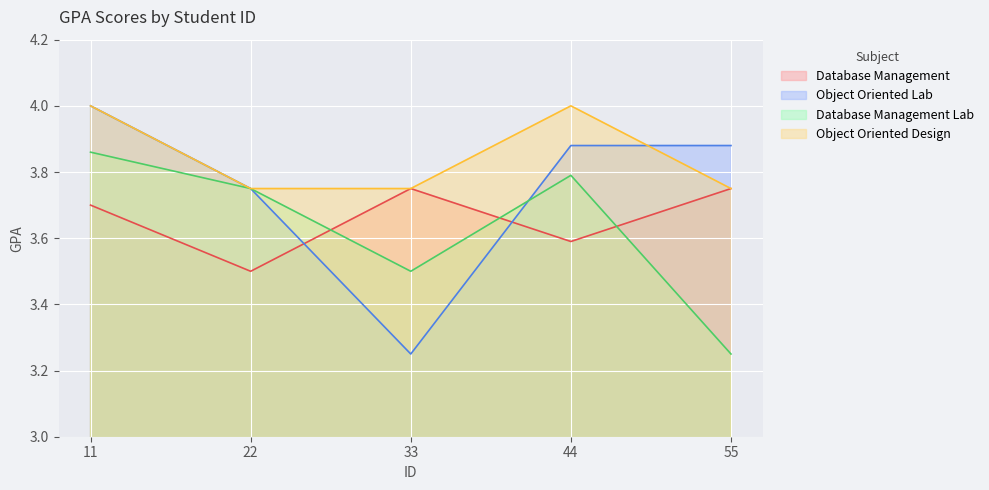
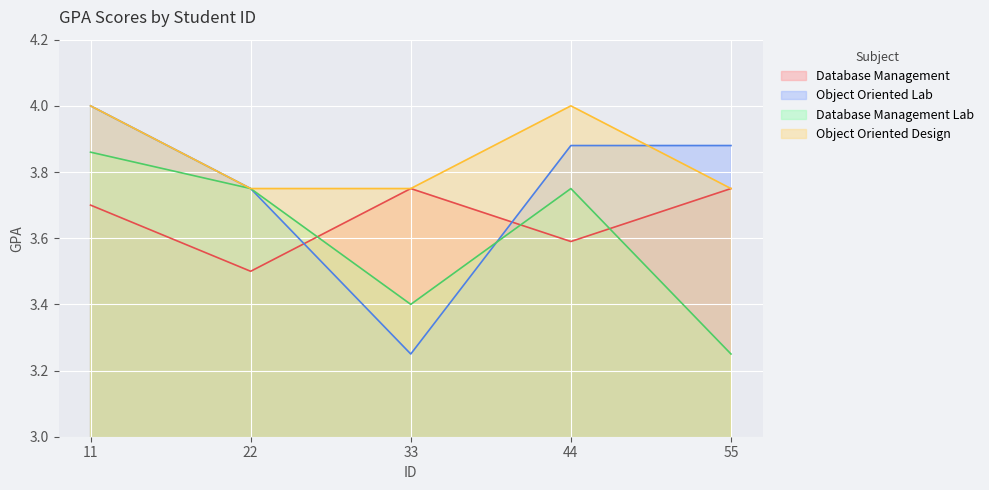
Database Management Lab, 33: 3.5 -> 3.4
Database Management Lab, 44: 3.79 -> 3.75
